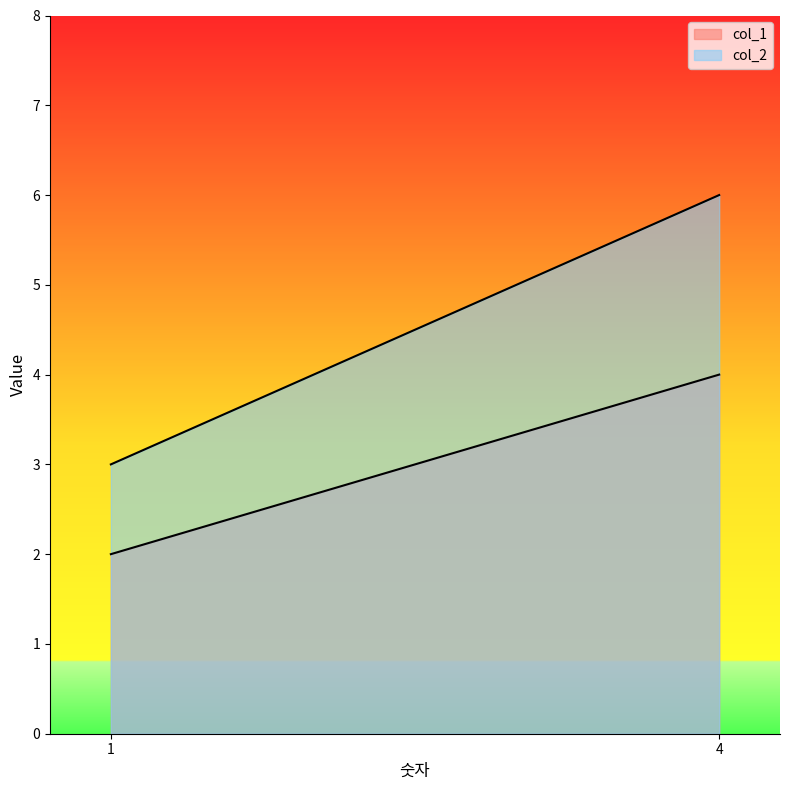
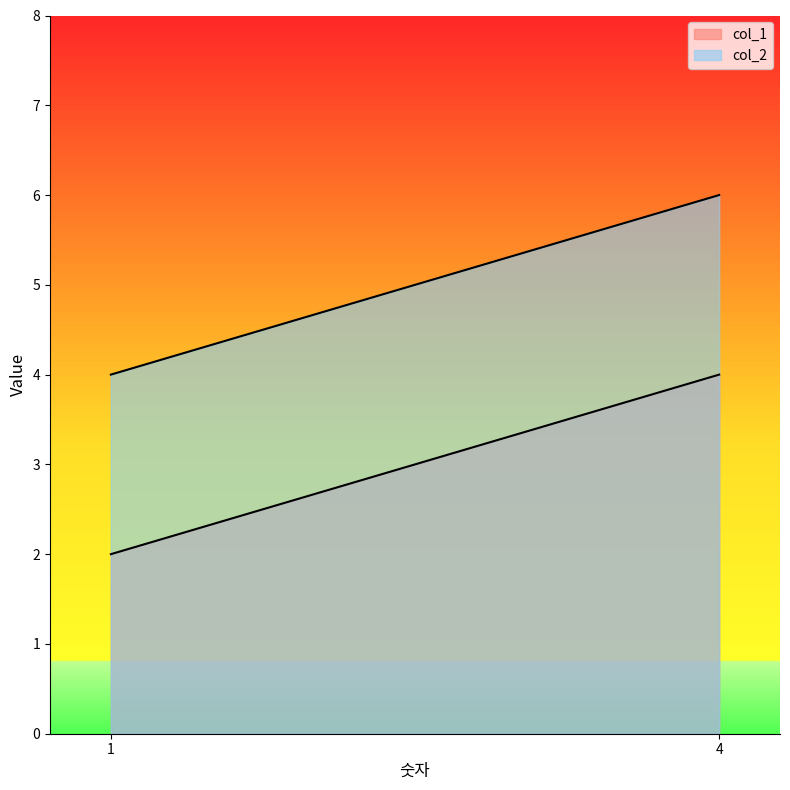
col_2, 1: 3 -> 4
